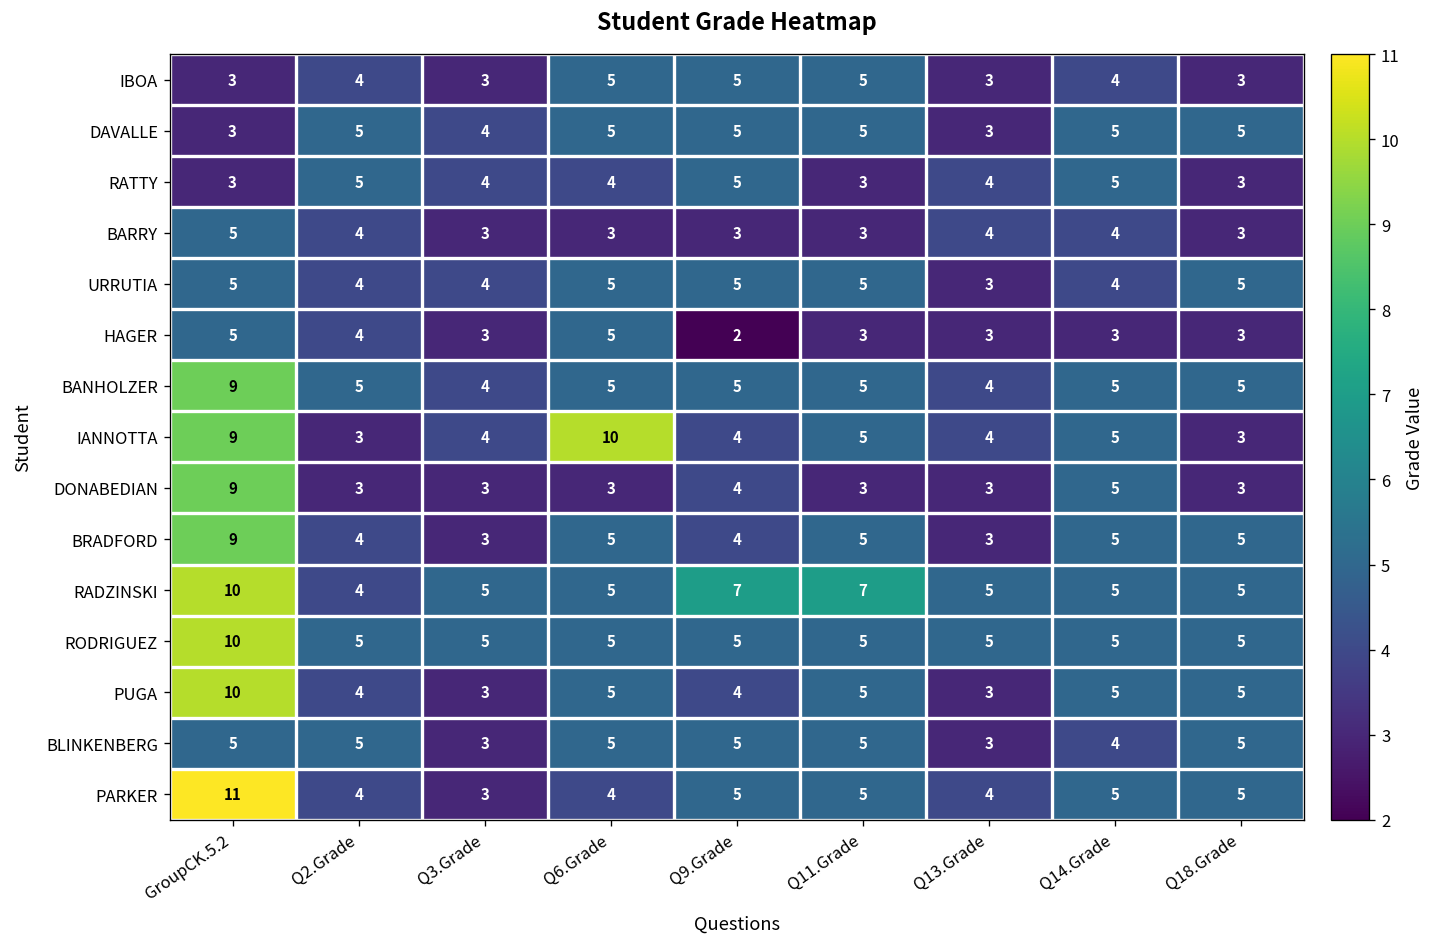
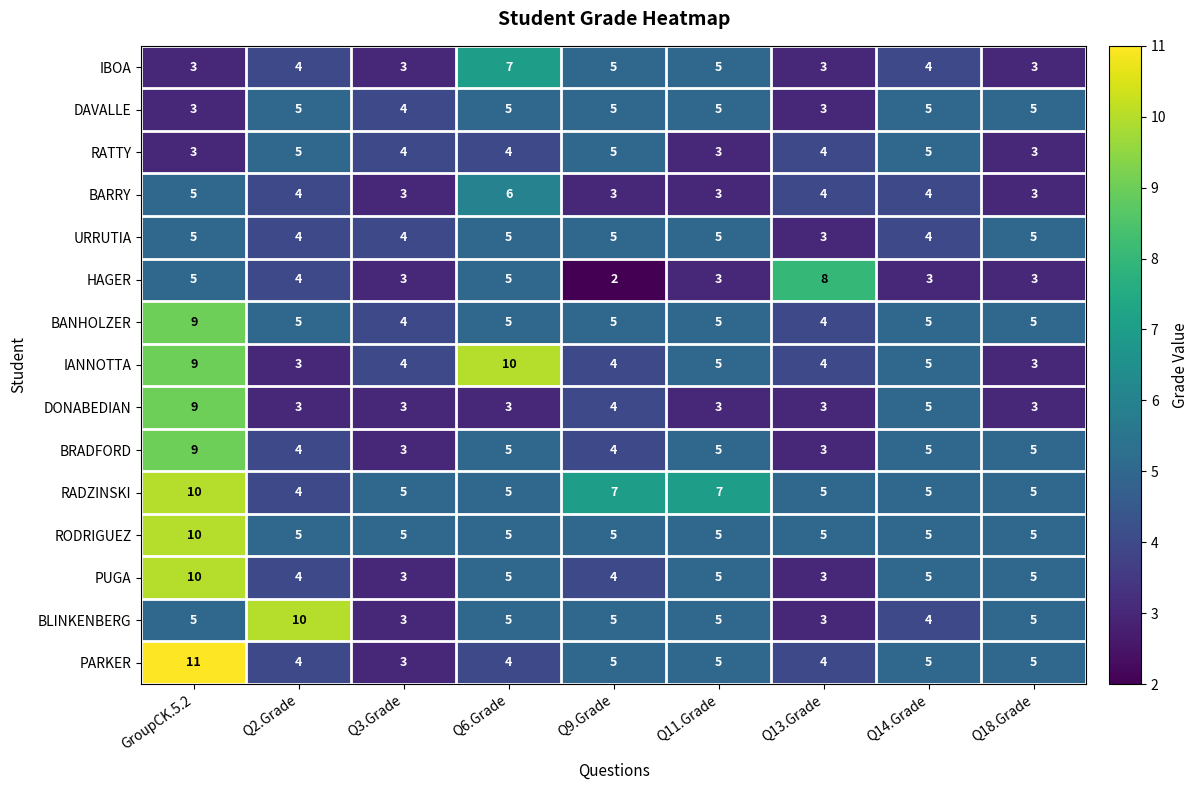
IBOA, Q6.Grade: 5 -> 7
BARRY, Q6.Grade: 3 -> 6
HAGER, Q13.Grade: 3 -> 8
BLINKENBERG, Q2.Grade: 5 -> 10
